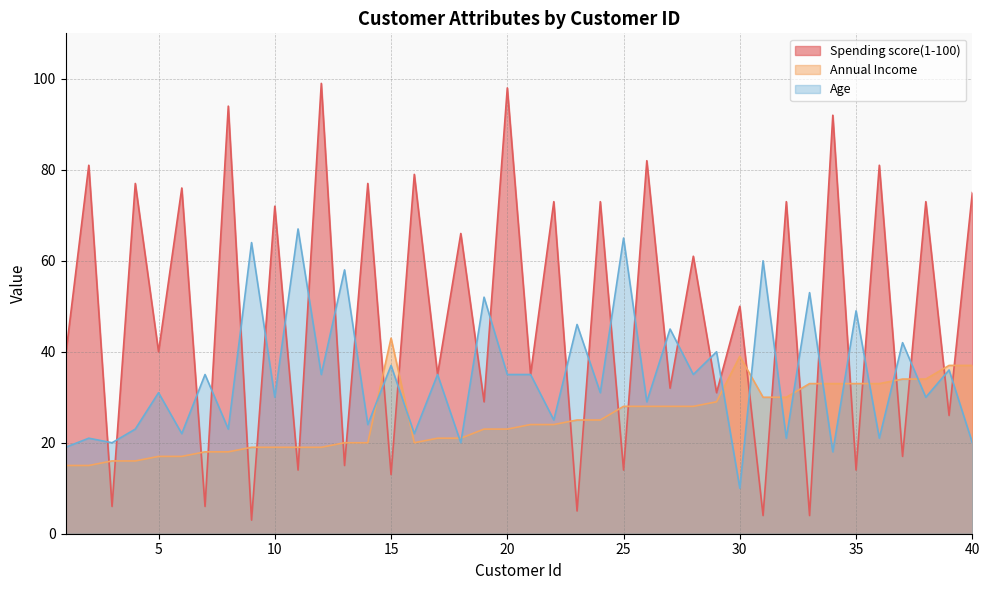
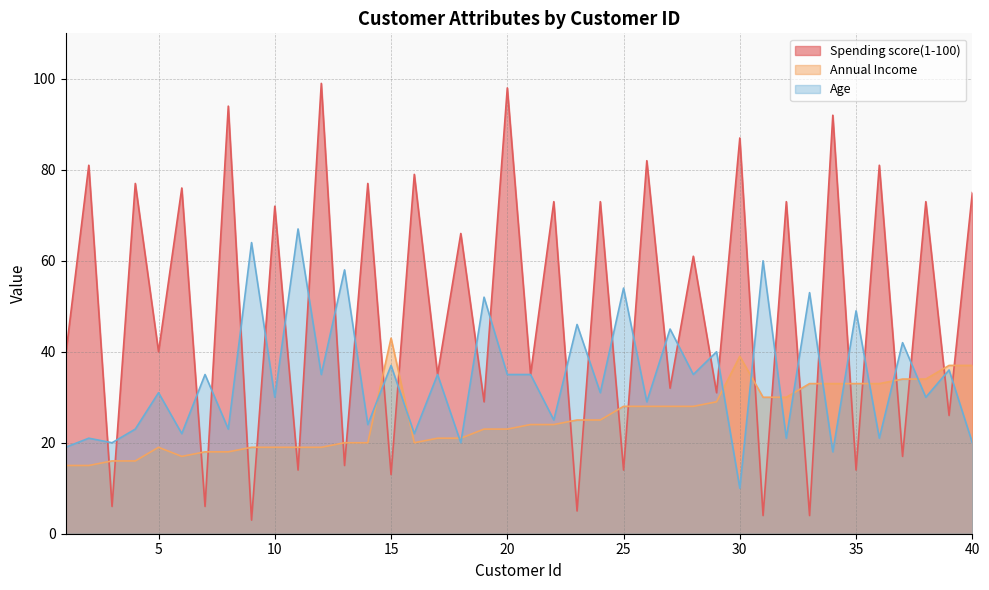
Annual Income, 5: 17 -> 19
Age, 25: 65 -> 54
Spending score(1-100), 30: 50 -> 87
